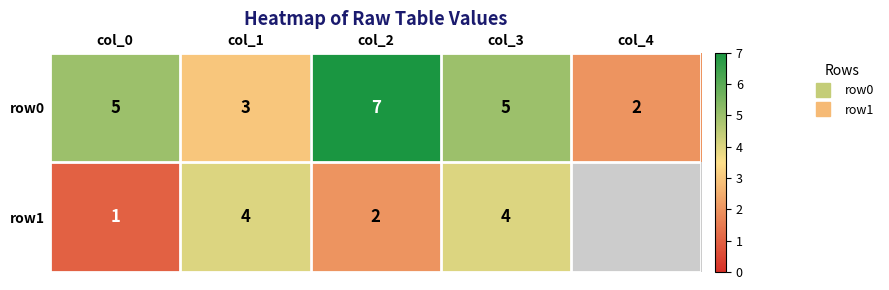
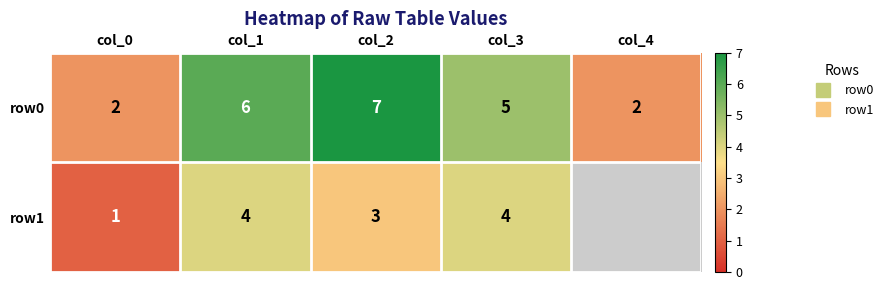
row0, col_0: 5 -> 2
row0, col_1: 3 -> 6
row1, col_2: 2 -> 3
